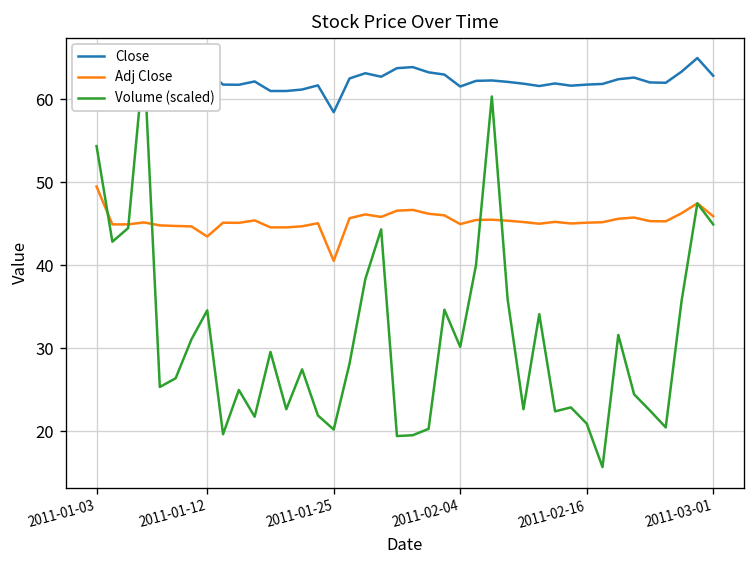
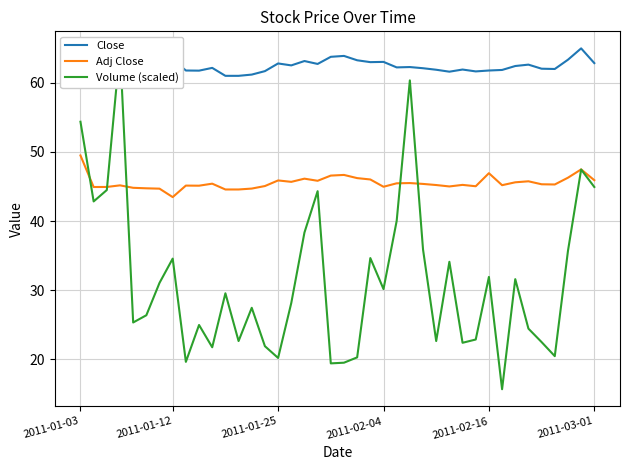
Close, 2011-01-25: 58 -> 63
Adj Close, 2011-01-25: 41 -> 46
Close, 2011-02-04: 62 -> 63
Adj Close, 2011-02-16: 45 -> 47
Volume (scaled), 2011-02-16: 21 -> 32
